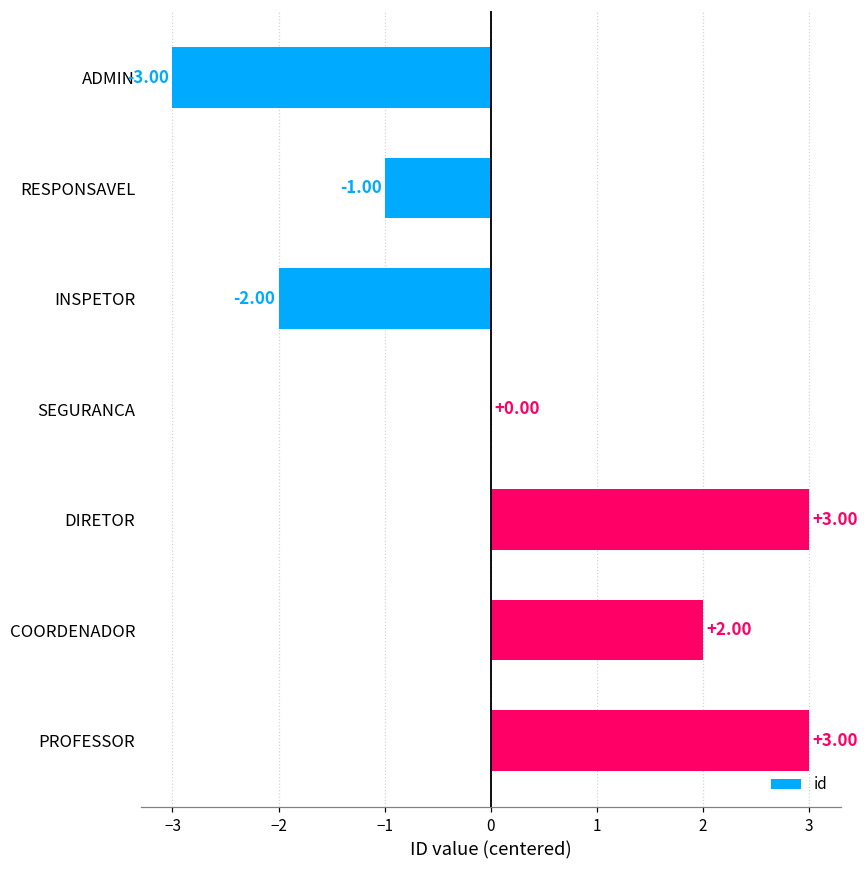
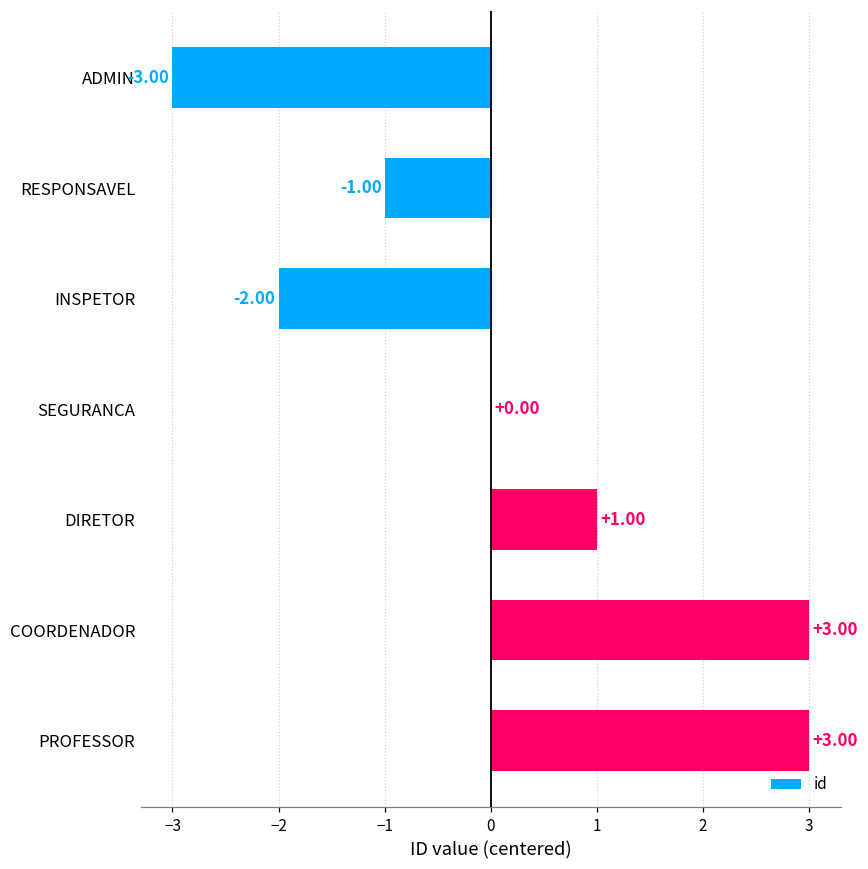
DIRETOR: +3.00 -> +1.00
COORDENADOR: +2.00 -> +3.00
